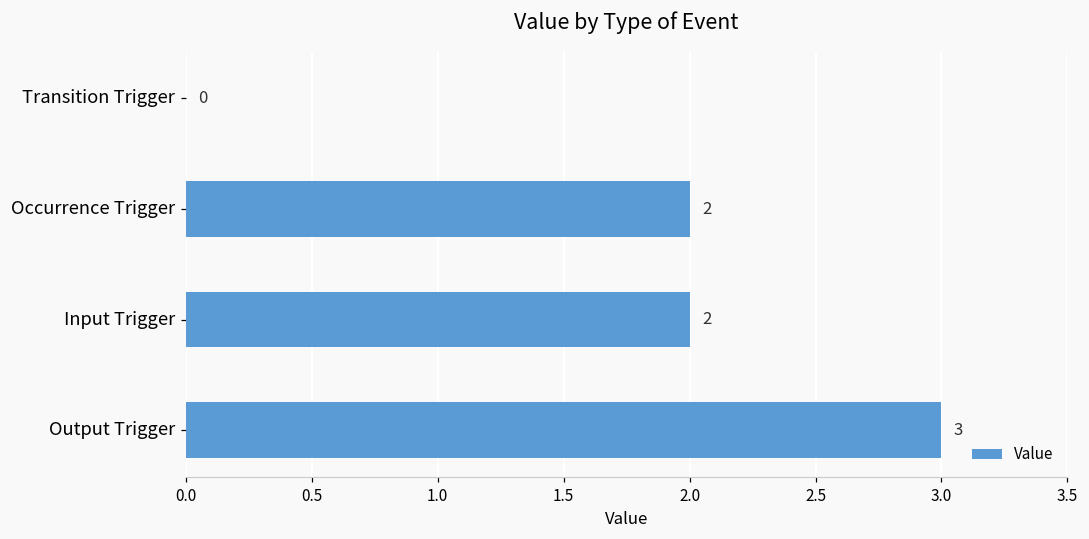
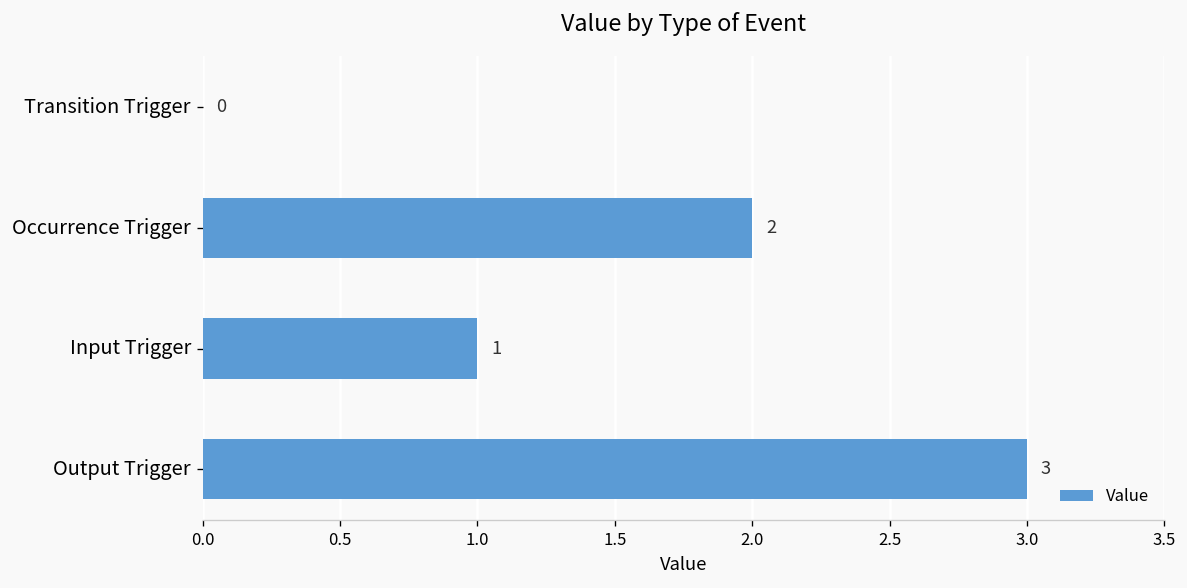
Input Trigger: 2 -> 1
